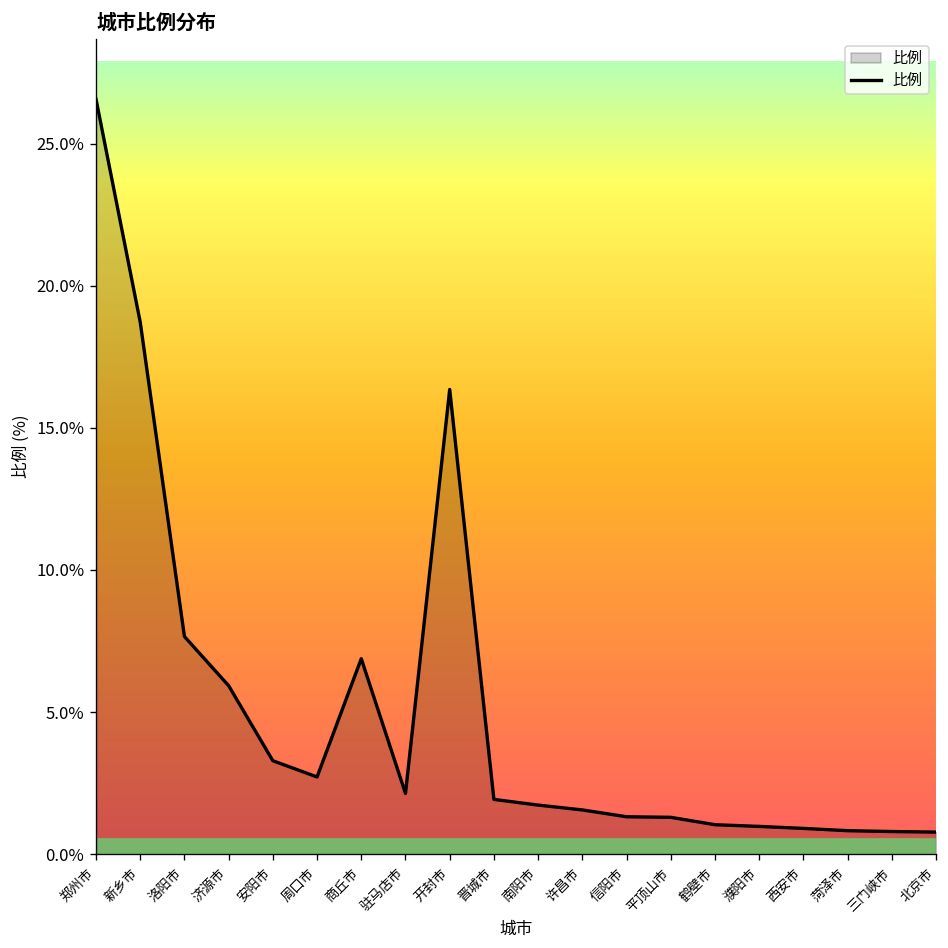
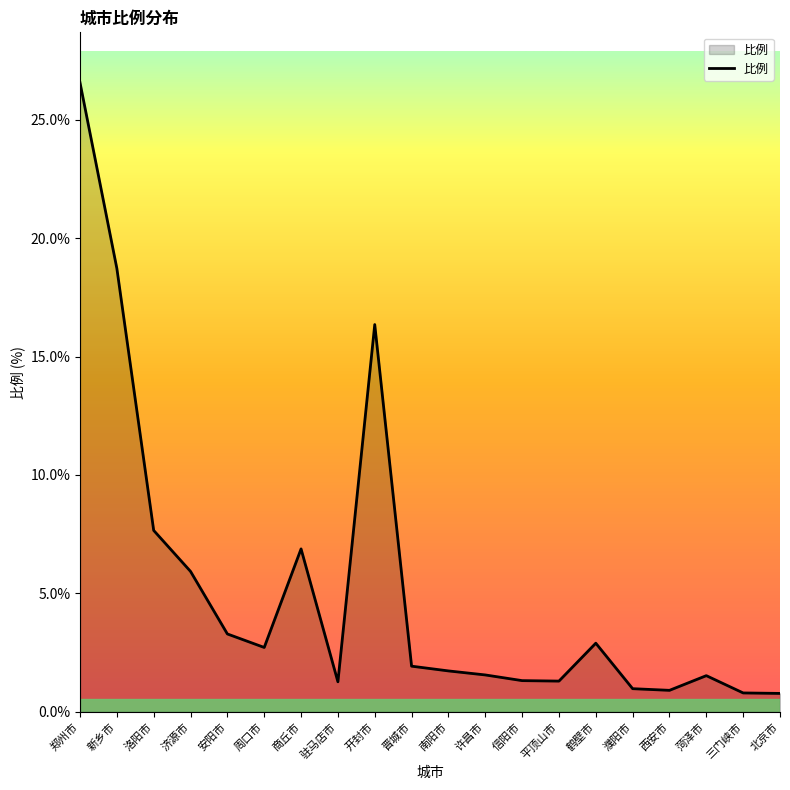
驻马店市: 2.1% -> 1.3%
鹤壁市: 1.0% -> 2.9%
菏泽市: 0.8% -> 1.5%
